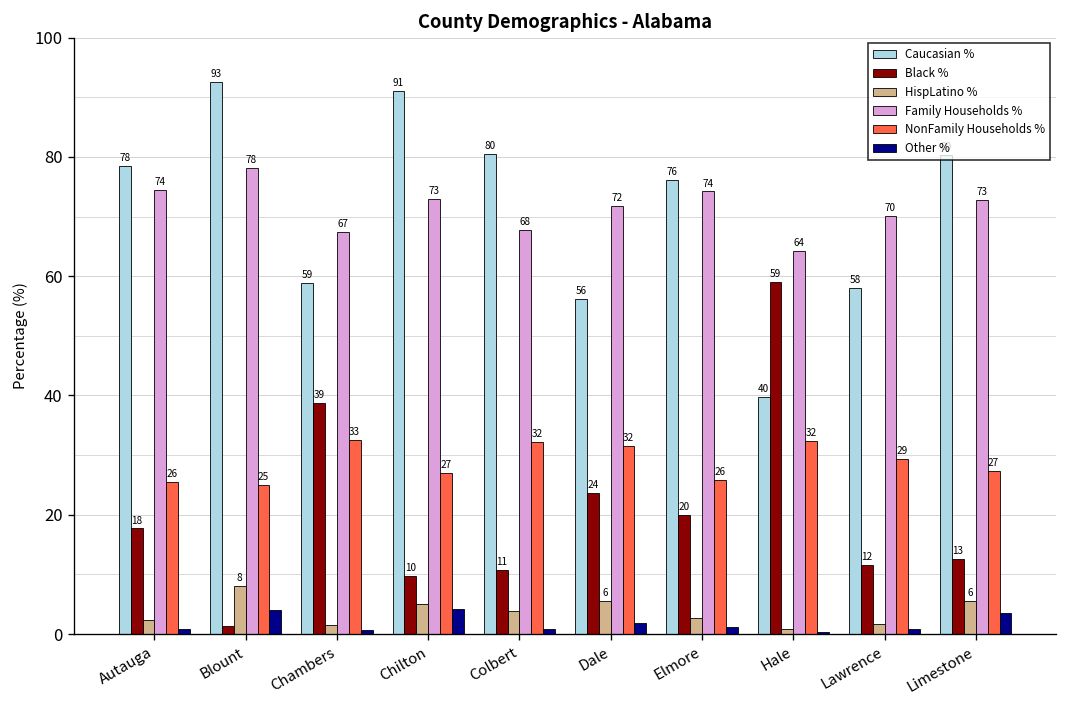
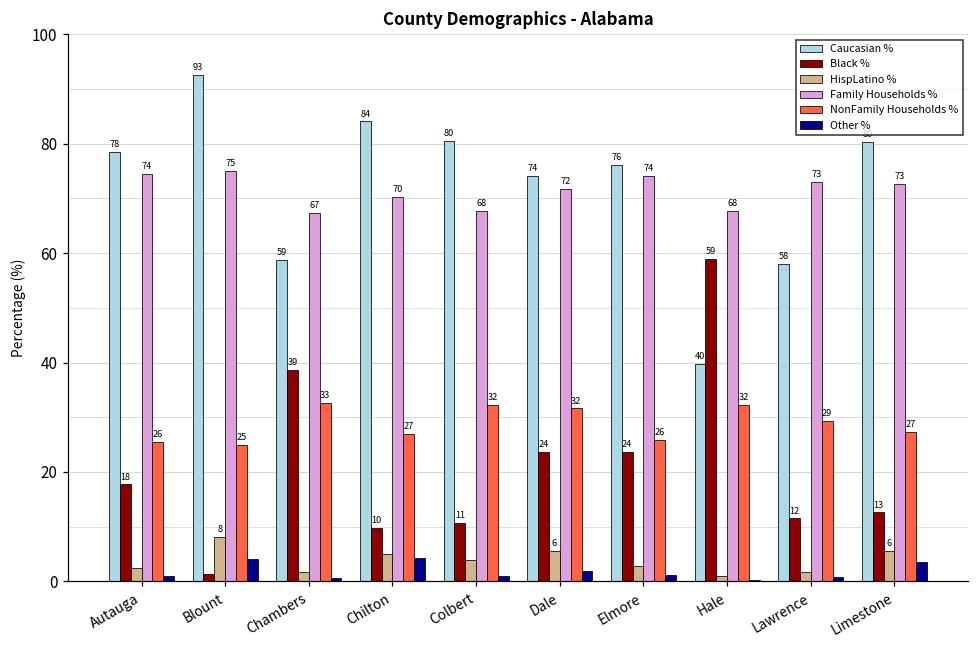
Family Households %, Blount: 78 -> 75
Caucasian %, Chilton: 91 -> 84
Family Households %, Chilton: 73 -> 70
Caucasian %, Dale: 56 -> 74
Black %, Elmore: 20 -> 24
Family Households %, Hale: 64 -> 68
Family Households %, Lawrence: 70 -> 73
